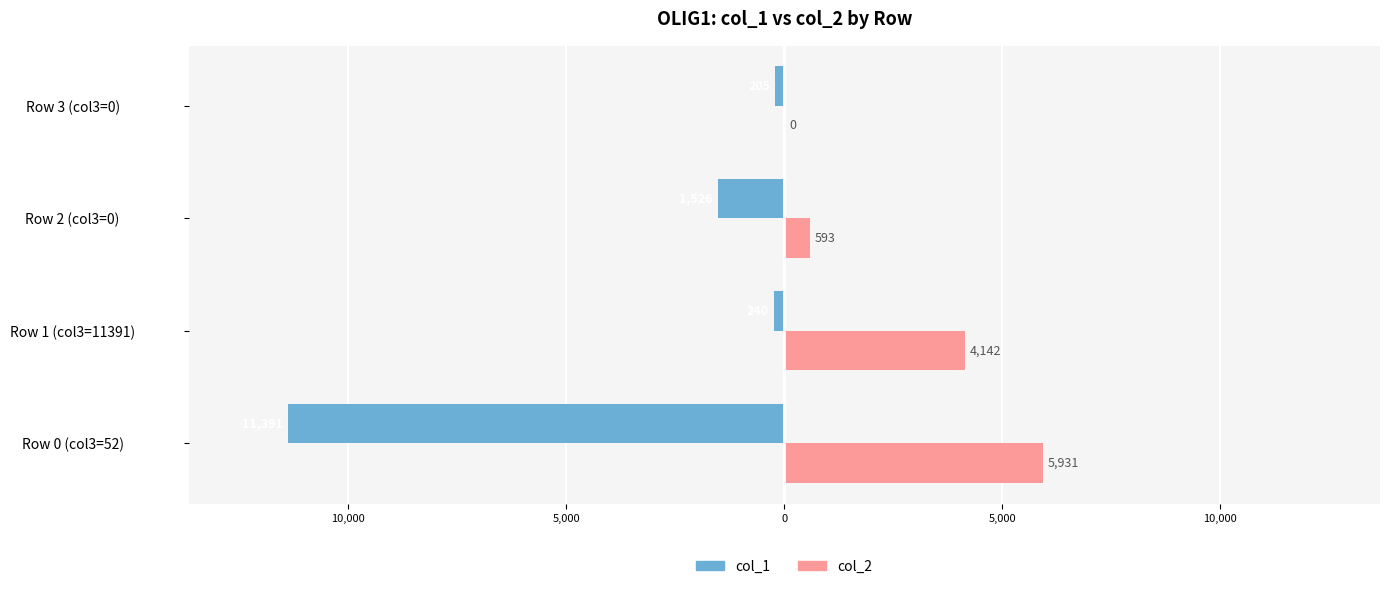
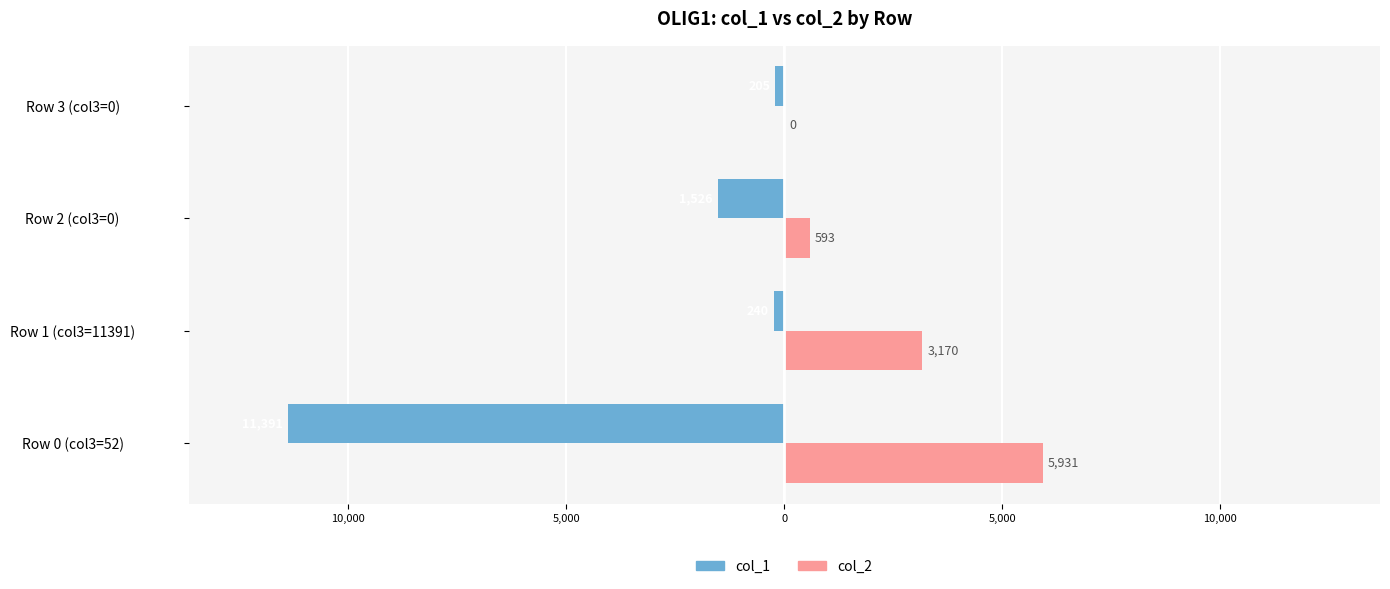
col_2, Row 1 (col3=11391): 4,142 -> 3,170
